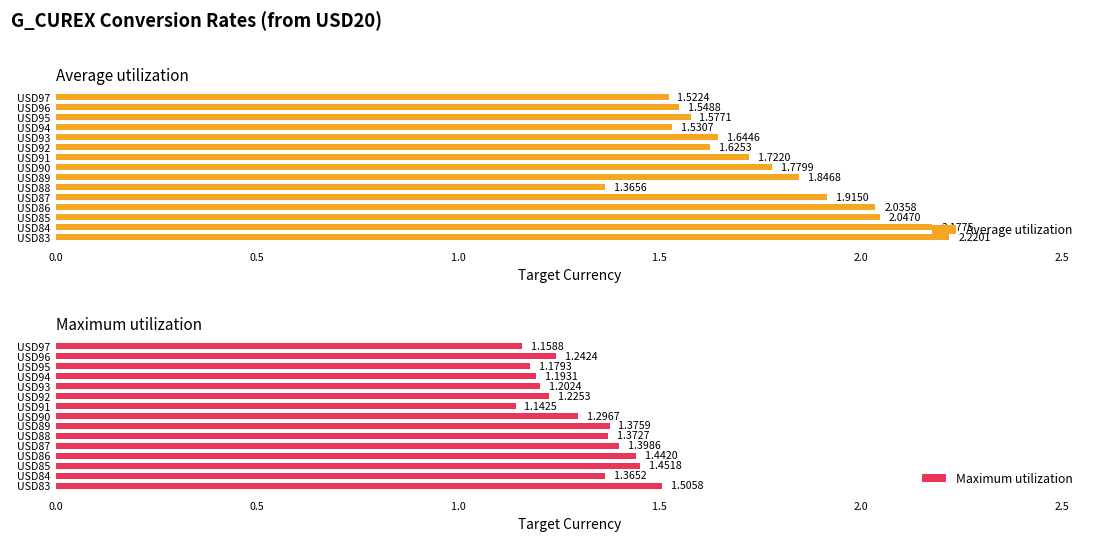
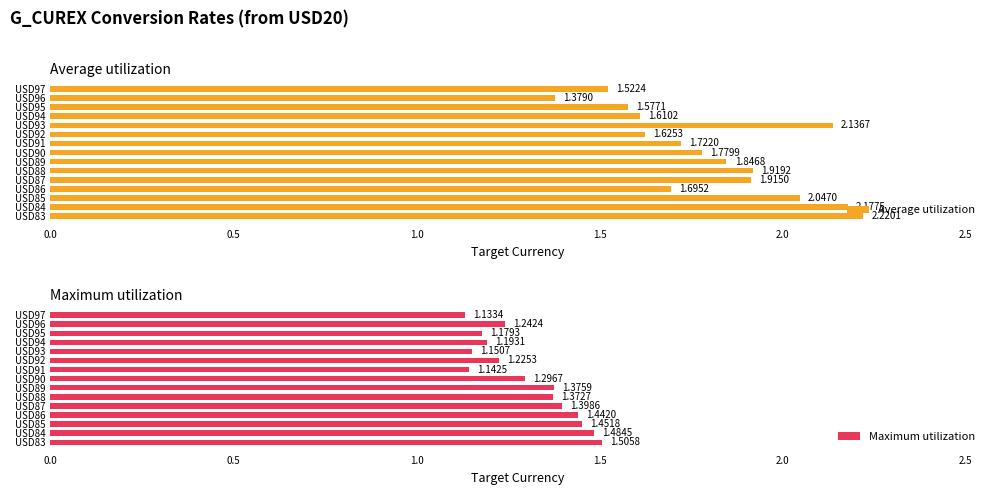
Average utilization, USD96: 1.5488 -> 1.3790
Average utilization, USD94: 1.5307 -> 1.6102
Average utilization, USD93: 1.6446 -> 2.1367
Average utilization, USD88: 1.3656 -> 1.9192
Average utilization, USD86: 2.0358 -> 1.6952
Maximum utilization, USD97: 1.1588 -> 1.1334
Maximum utilization, USD93: 1.2024 -> 1.1507
Maximum utilization, USD84: 1.3652 -> 1.4845
